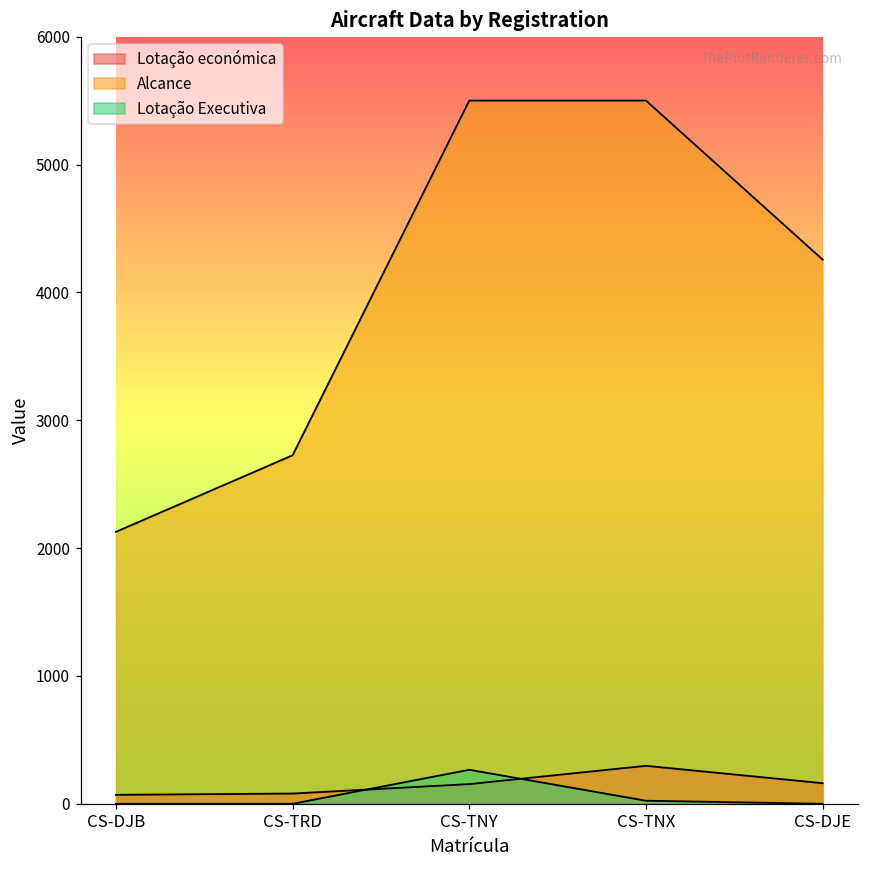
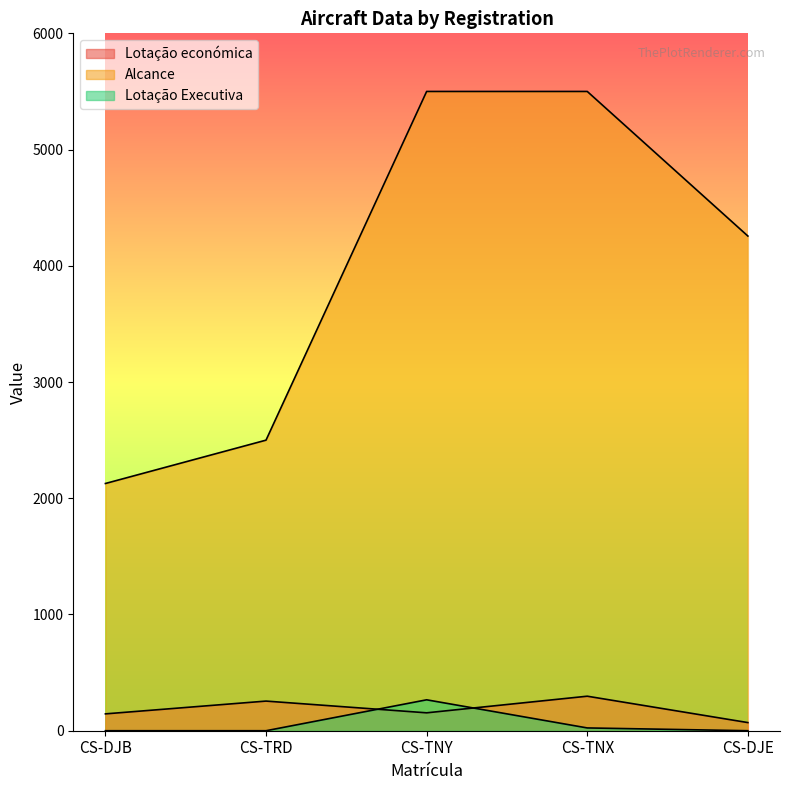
Lotação económica, CS-DJB: 70 -> 150
Lotação económica, CS-TRD: 80 -> 260
Alcance, CS-TRD: 2730 -> 2500
Lotação económica, CS-DJE: 160 -> 70
